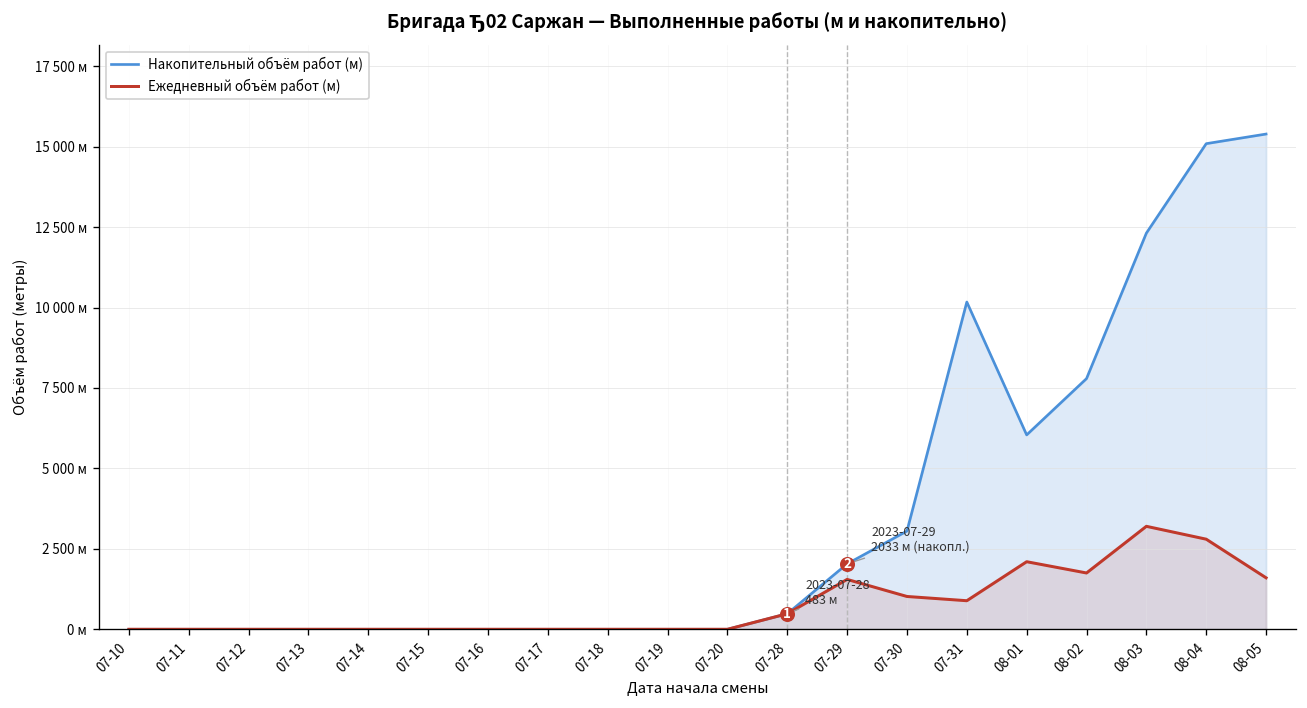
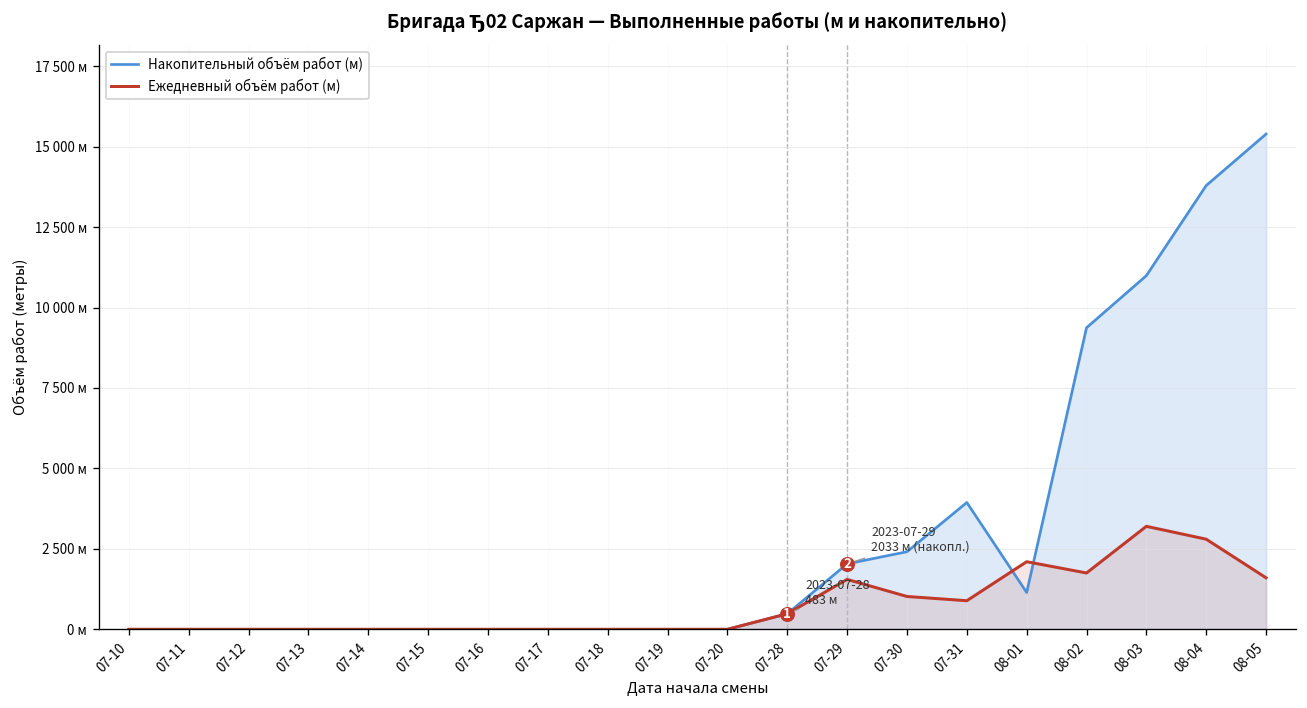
Накопительный объём работ (м), 07-30: 3100 м -> 2400 м
Накопительный объём работ (м), 07-31: 10200 м -> 3900 м
Накопительный объём работ (м), 08-01: 6000 м -> 1100 м
Накопительный объём работ (м), 08-02: 7800 м -> 9400 м
Накопительный объём работ (м), 08-03: 12300 м -> 11000 м
Накопительный объём работ (м), 08-04: 15100 м -> 13800 м
